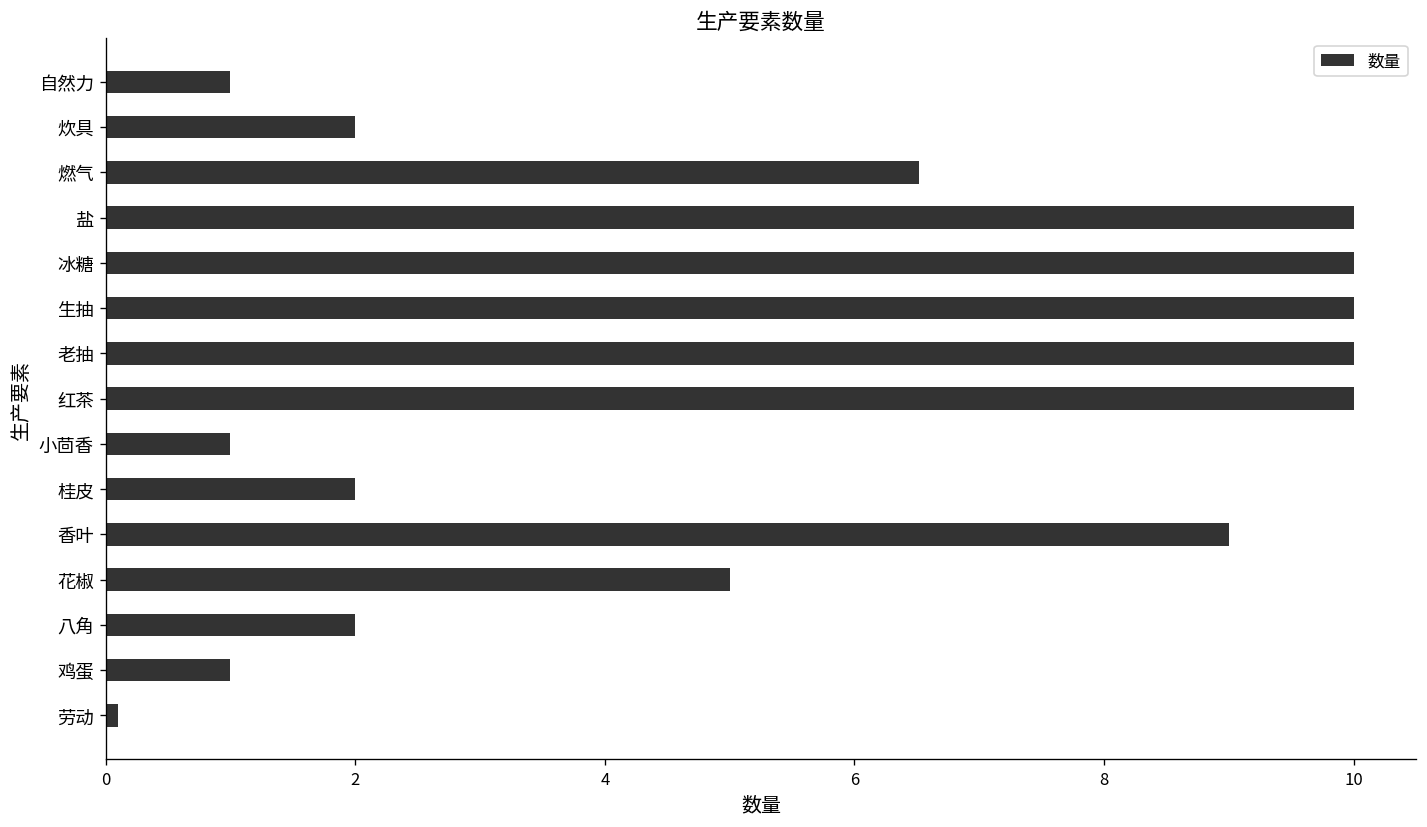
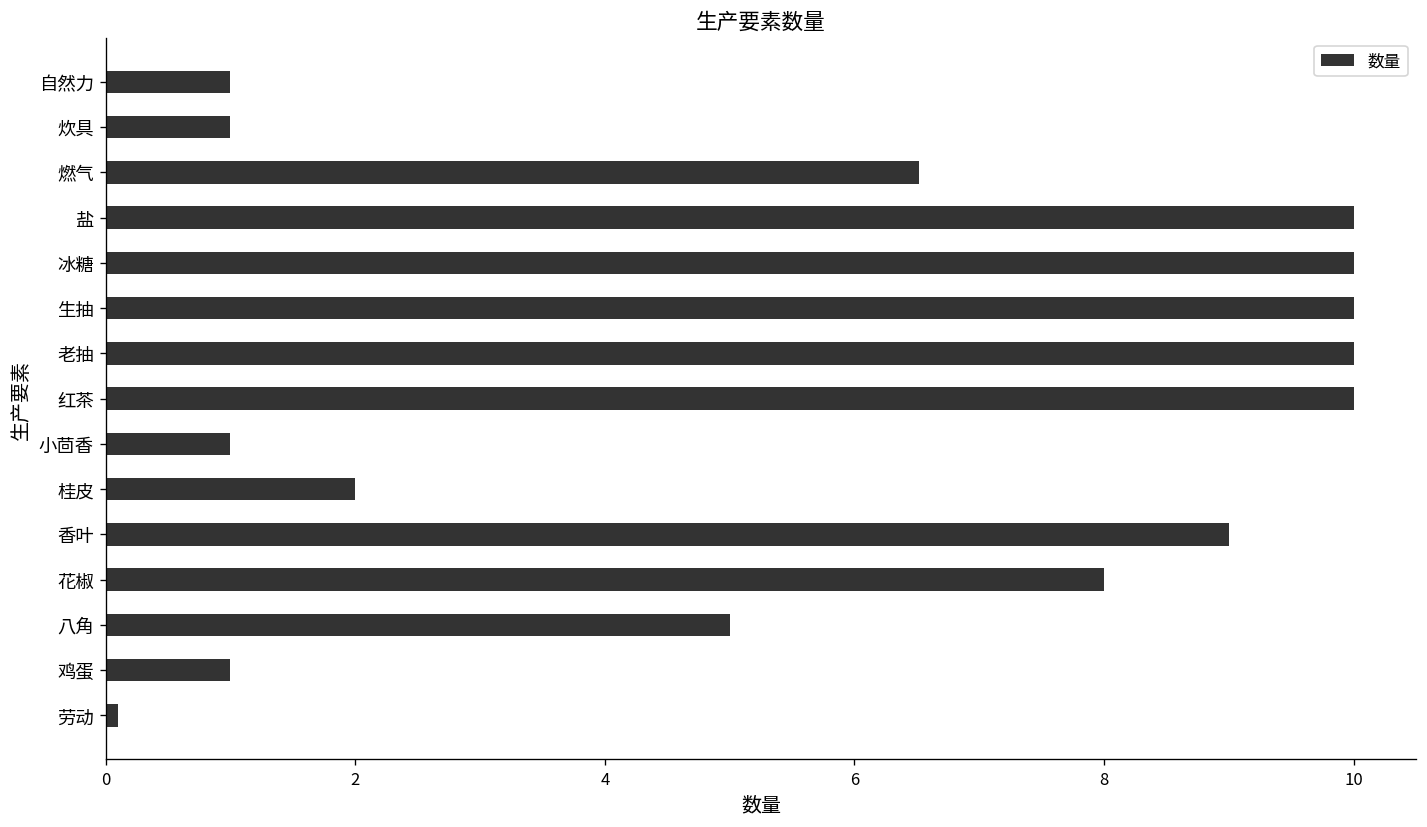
炊具: 2 -> 1
花椒: 5 -> 8
八角: 2 -> 5
